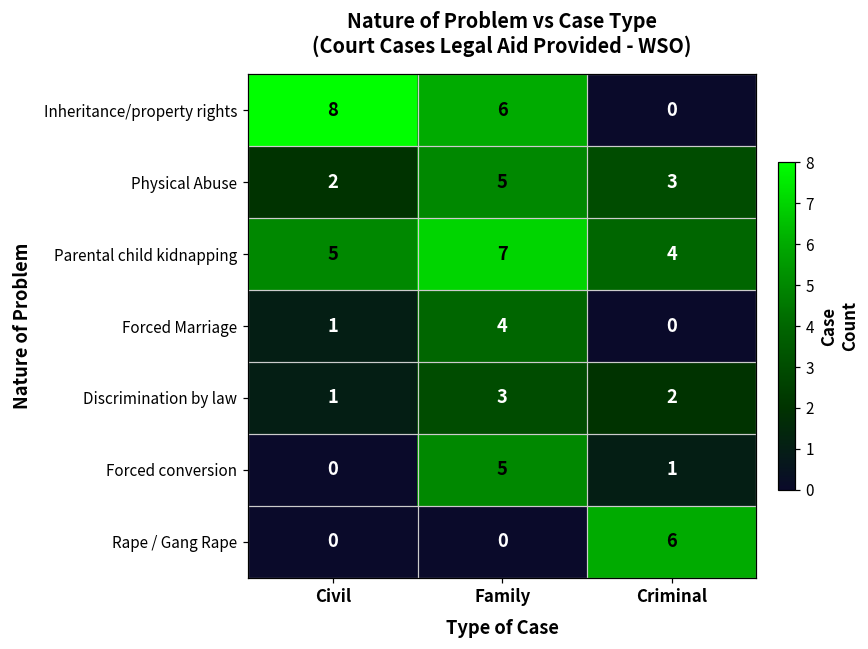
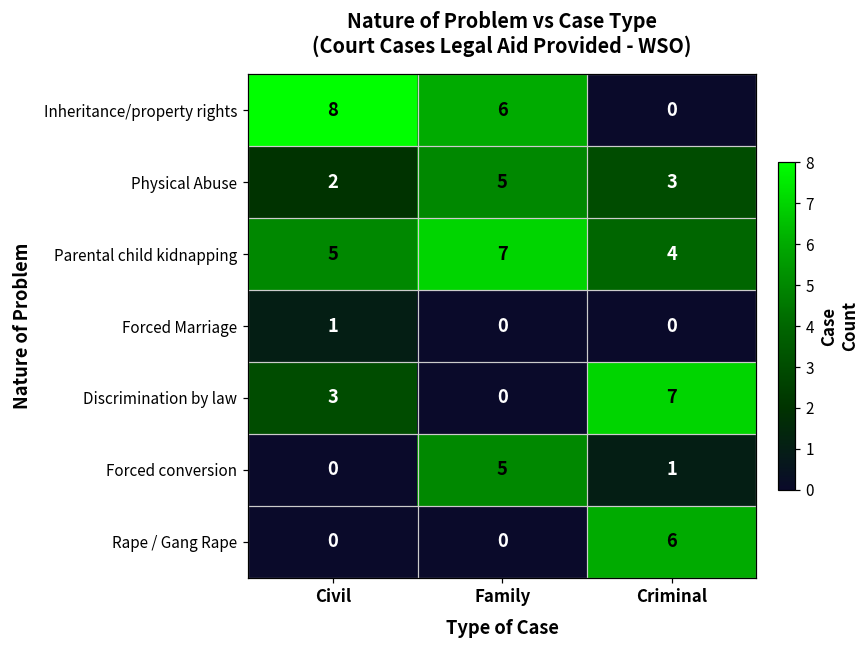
Forced Marriage, Family: 4 -> 0
Discrimination by law, Civil: 1 -> 3
Discrimination by law, Family: 3 -> 0
Discrimination by law, Criminal: 2 -> 7
